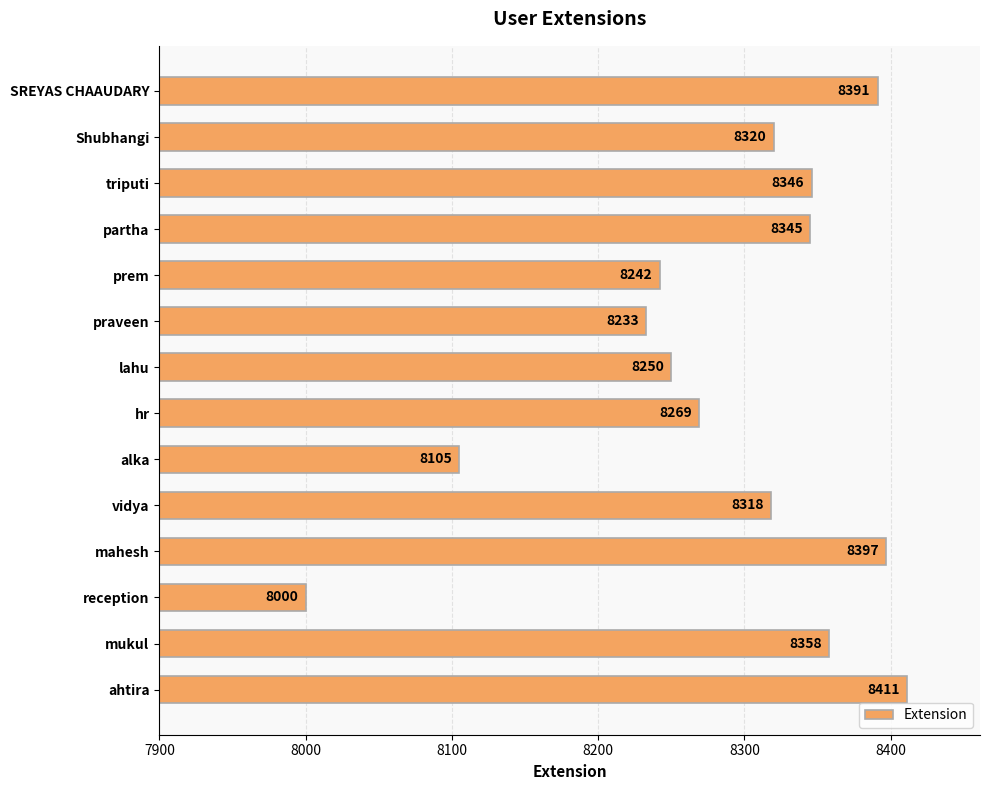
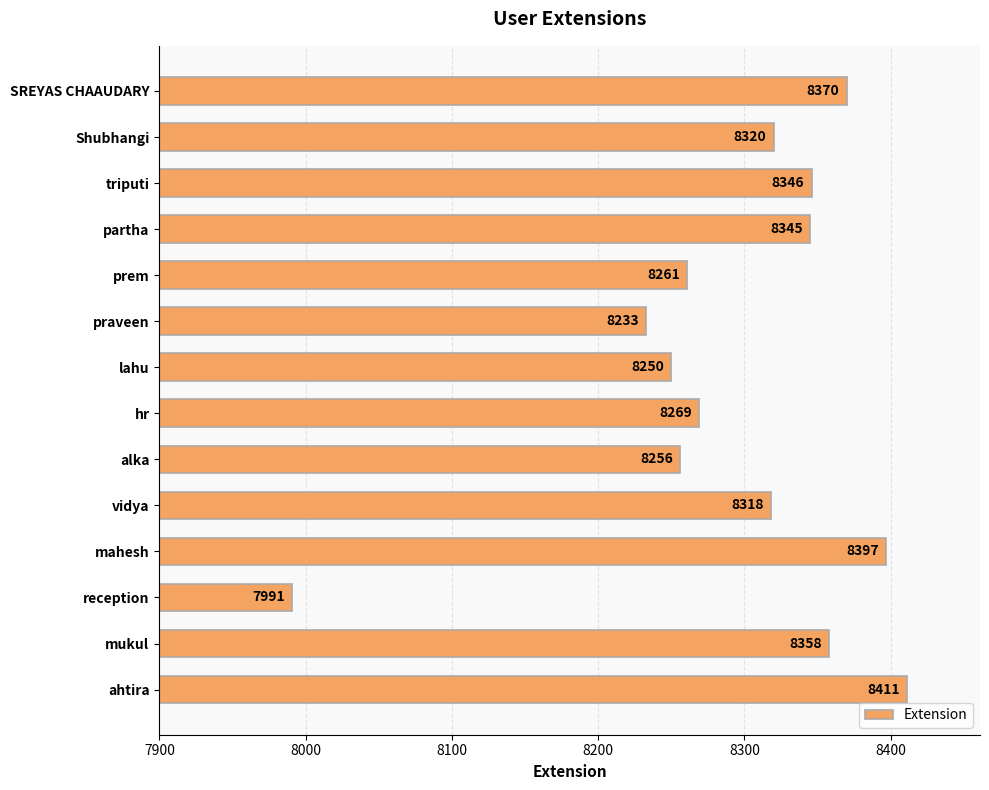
SREYAS CHAAUDARY: 8391 -> 8370
prem: 8242 -> 8261
alka: 8105 -> 8256
reception: 8000 -> 7991
